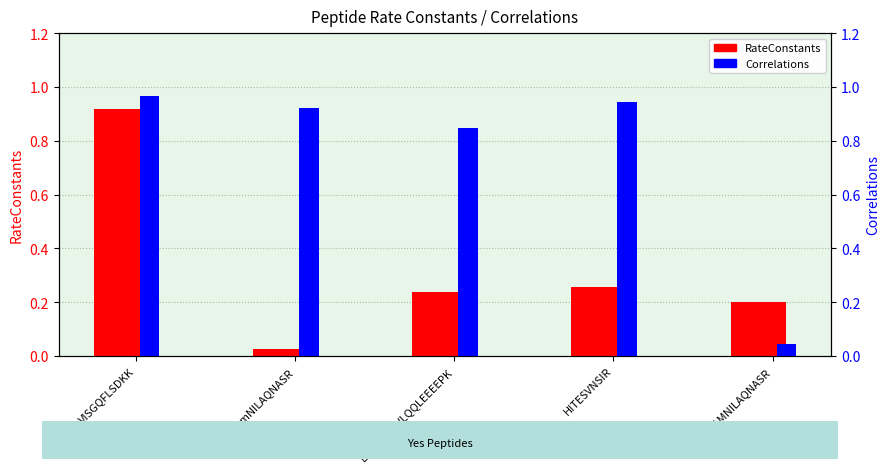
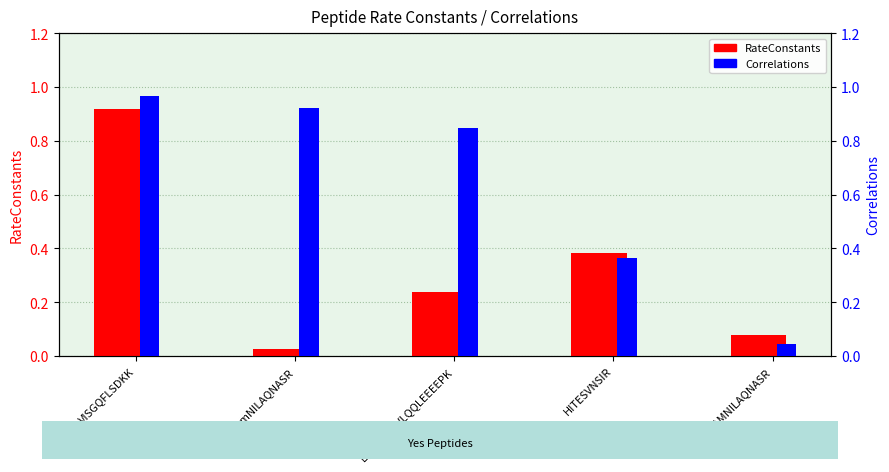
RateConstants, HITESVNSIR: 0.26 -> 0.38
RateConstants, LAMNILAQNASR: 0.20 -> 0.08
Correlations, HITESVNSIR: 0.95 -> 0.36
